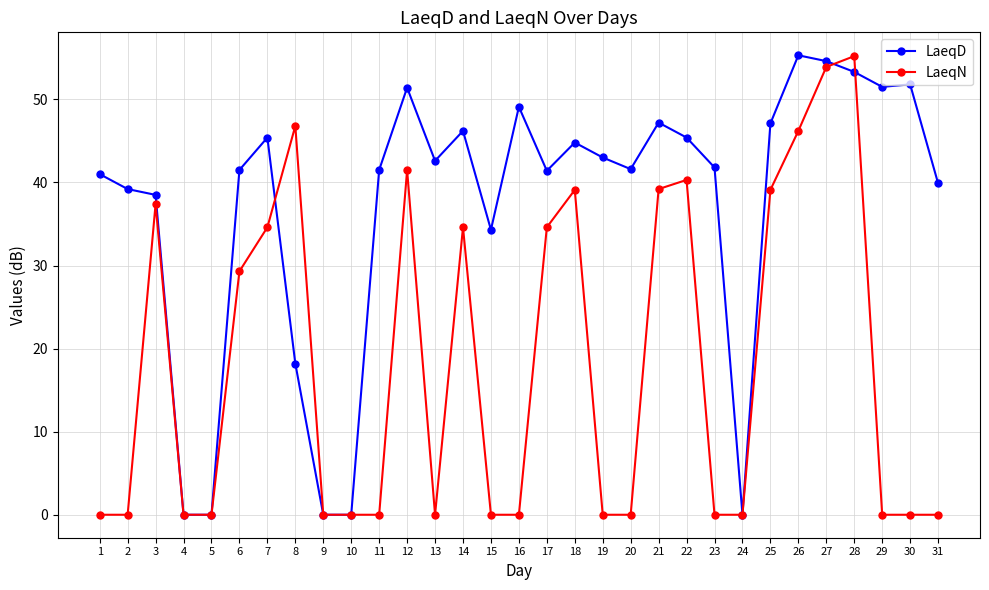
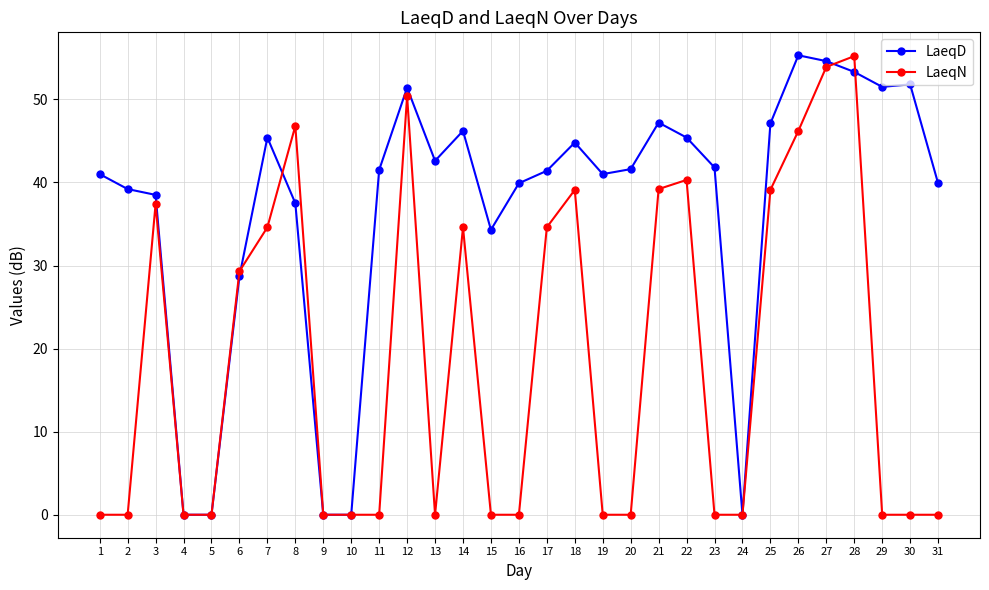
LaeqD, 6: 42 -> 29
LaeqD, 8: 18 -> 38
LaeqN, 12: 42 -> 50
LaeqD, 16: 49 -> 40
LaeqD, 19: 43 -> 41
